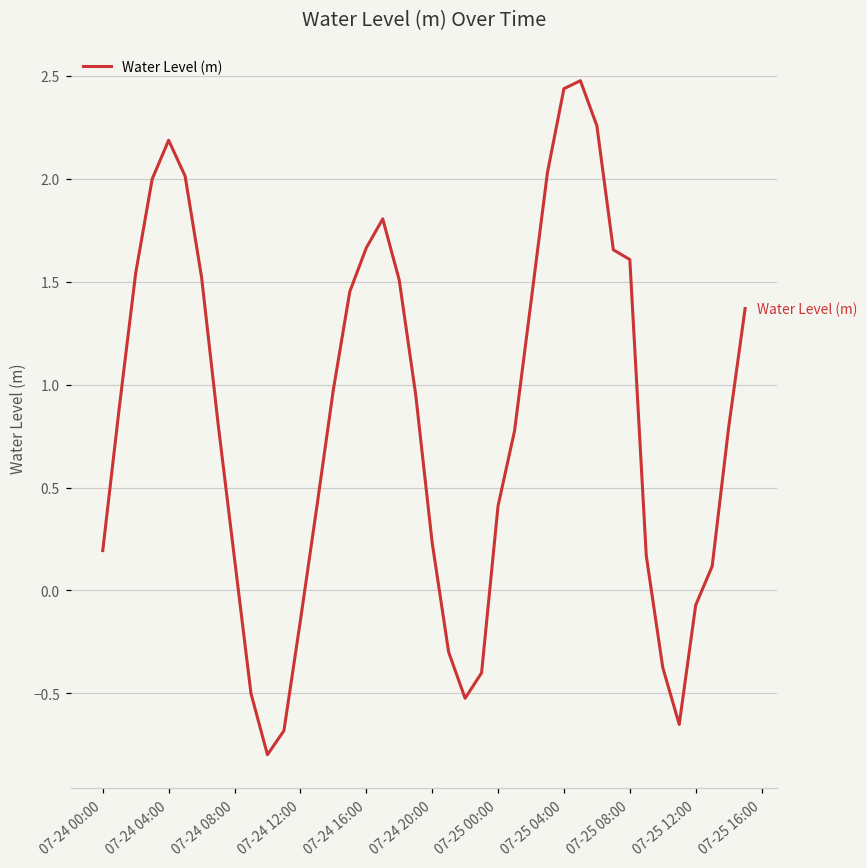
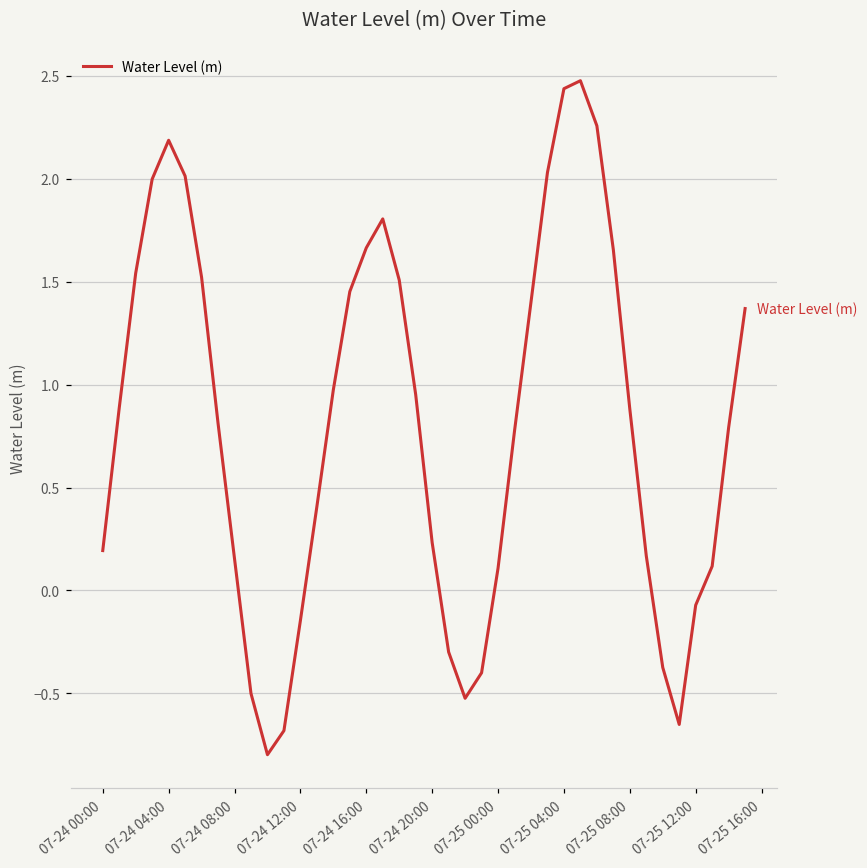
07-25 00:00: 0.41 -> 0.11
07-25 08:00: 1.61 -> 0.88
